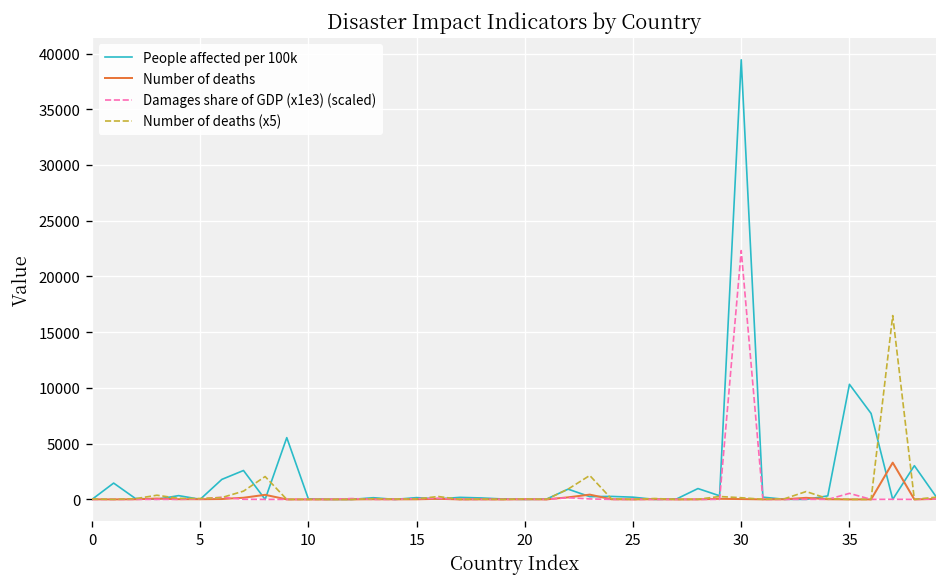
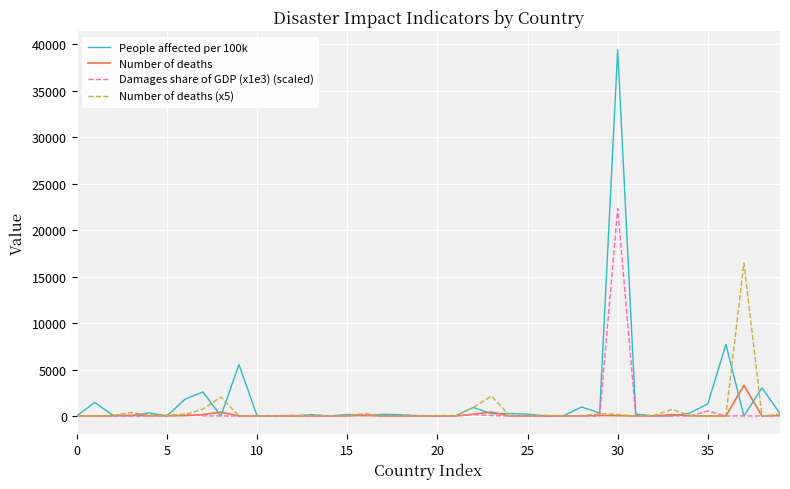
People affected per 100k, 35: 10000 -> 1000
